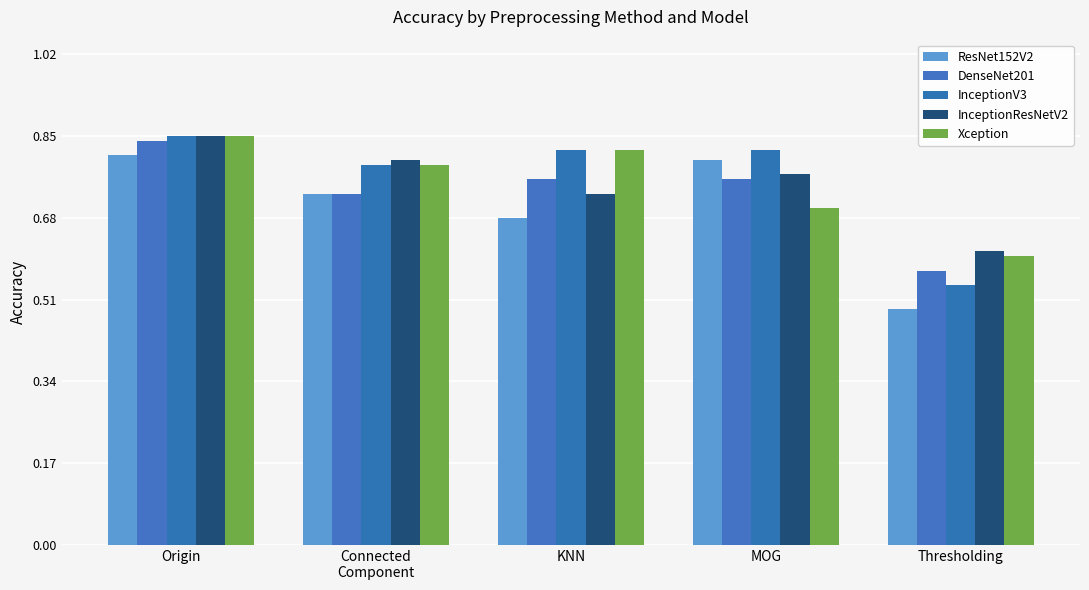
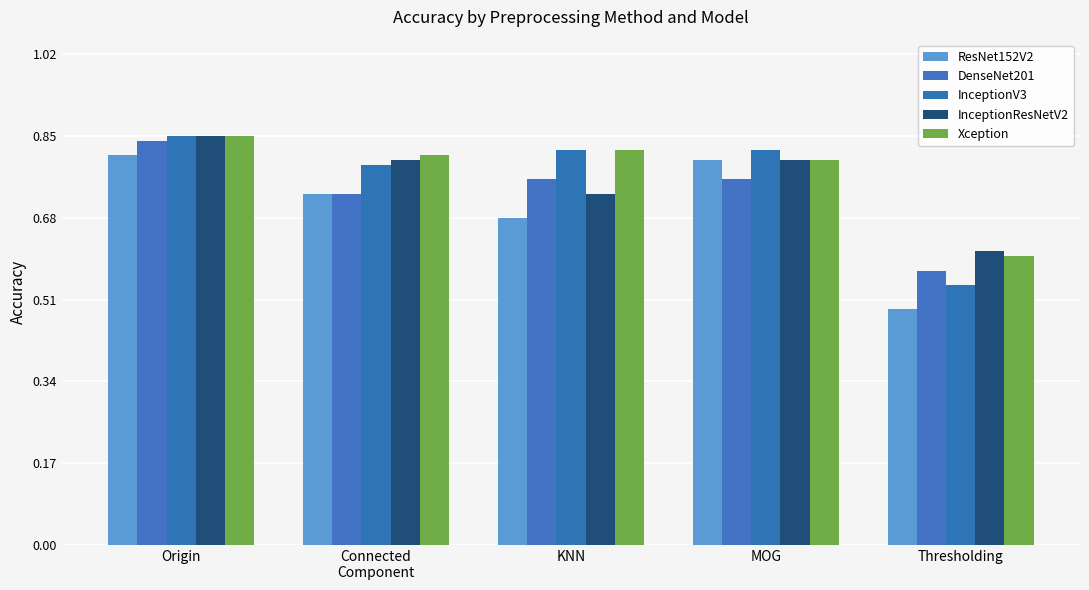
Xception, Connected Component: 0.79 -> 0.81
InceptionResNetV2, MOG: 0.77 -> 0.80
Xception, MOG: 0.7 -> 0.8
